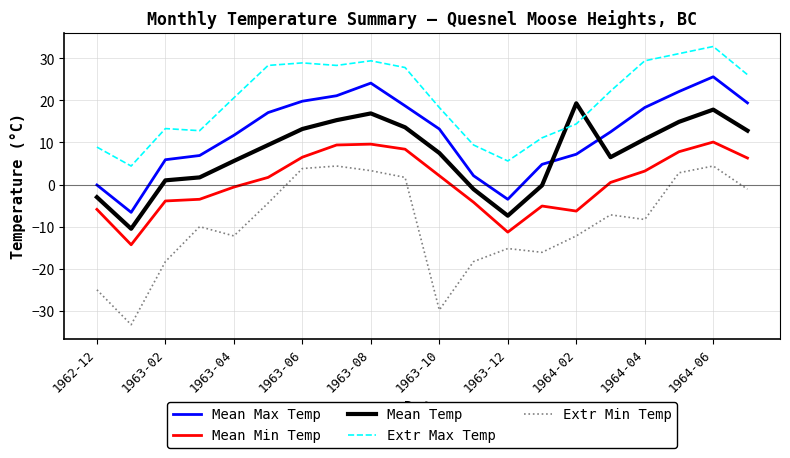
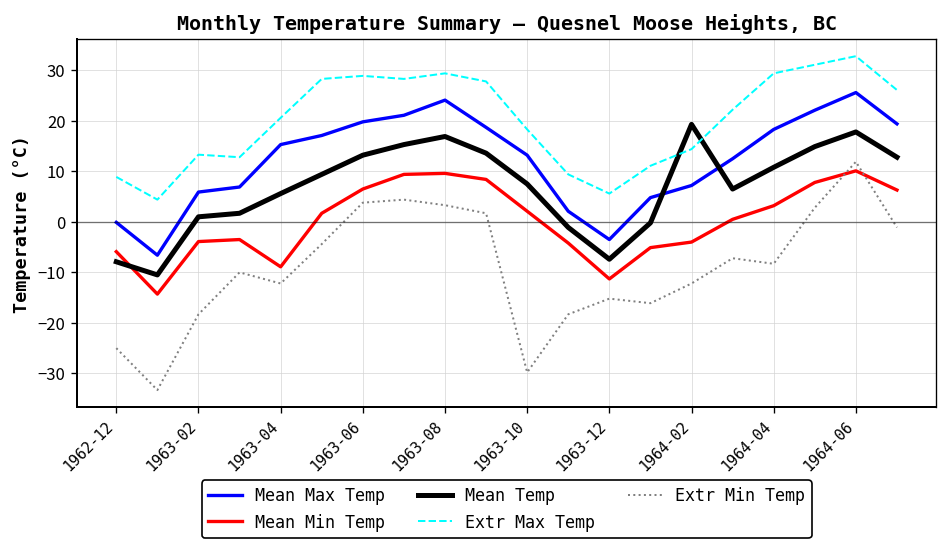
Mean Temp, 1962-12: -3 -> -8
Mean Max Temp, 1963-04: 12 -> 15
Mean Min Temp, 1963-04: -1 -> -9
Mean Min Temp, 1964-02: -6 -> -4
Extr Min Temp, 1964-06: 4 -> 12
